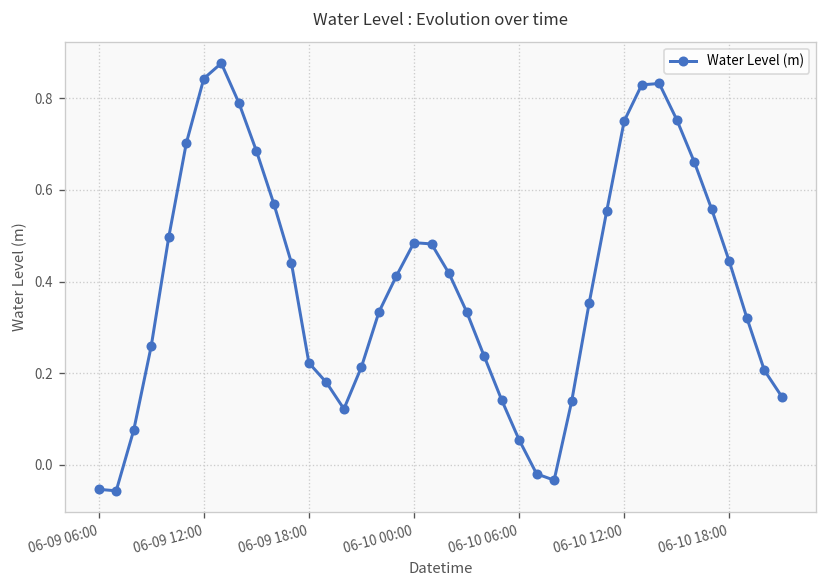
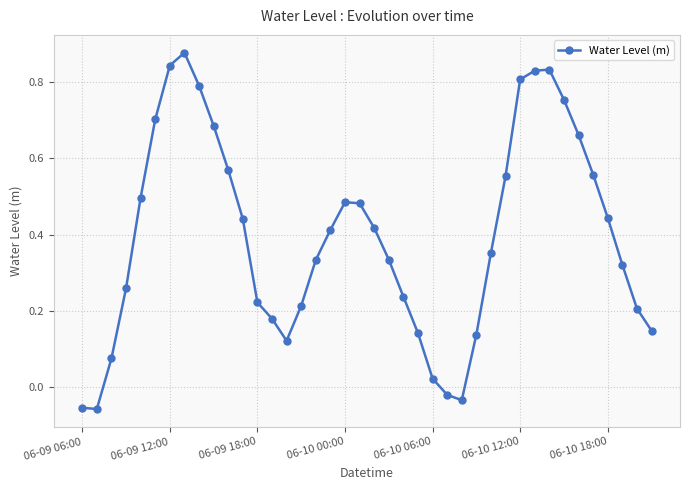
06-10 06:00: 0.05 -> 0.02
06-10 12:00: 0.75 -> 0.81
